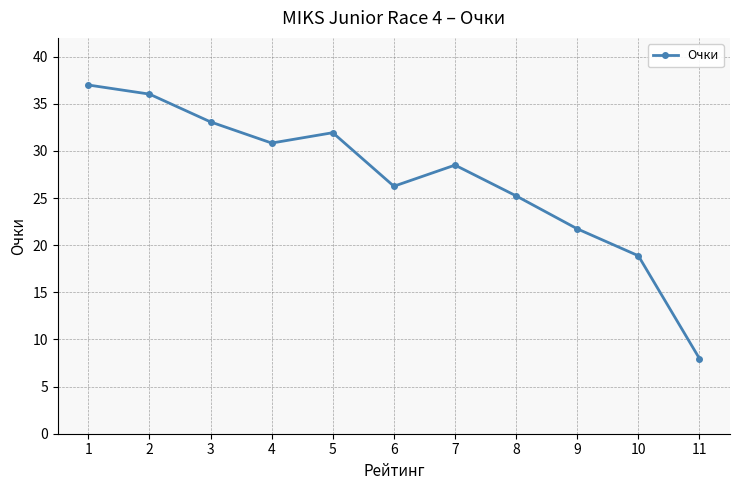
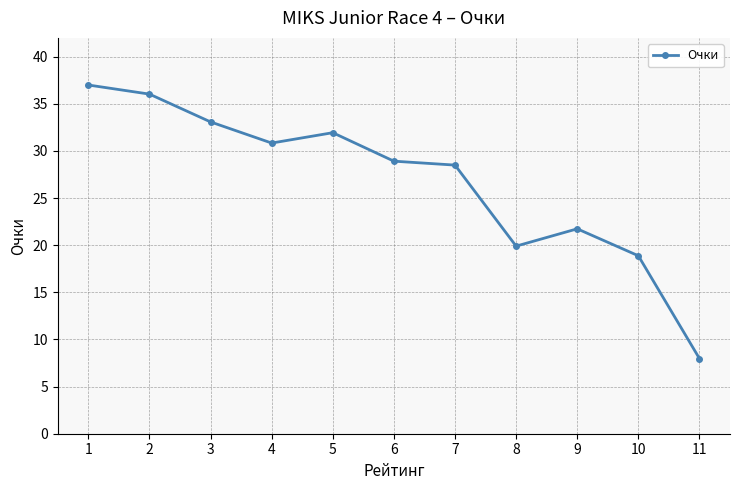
6: 26 -> 29
8: 25 -> 20
